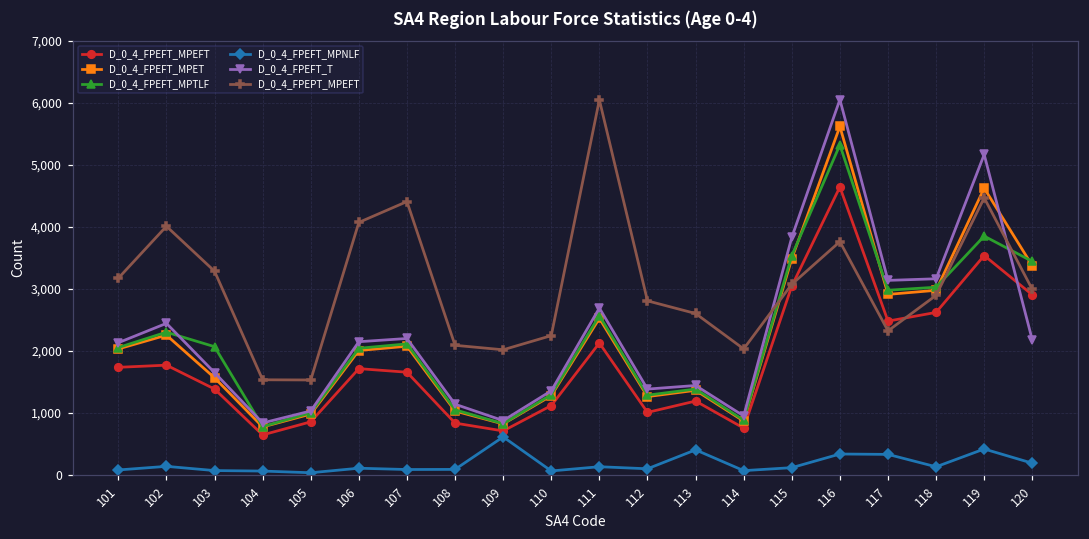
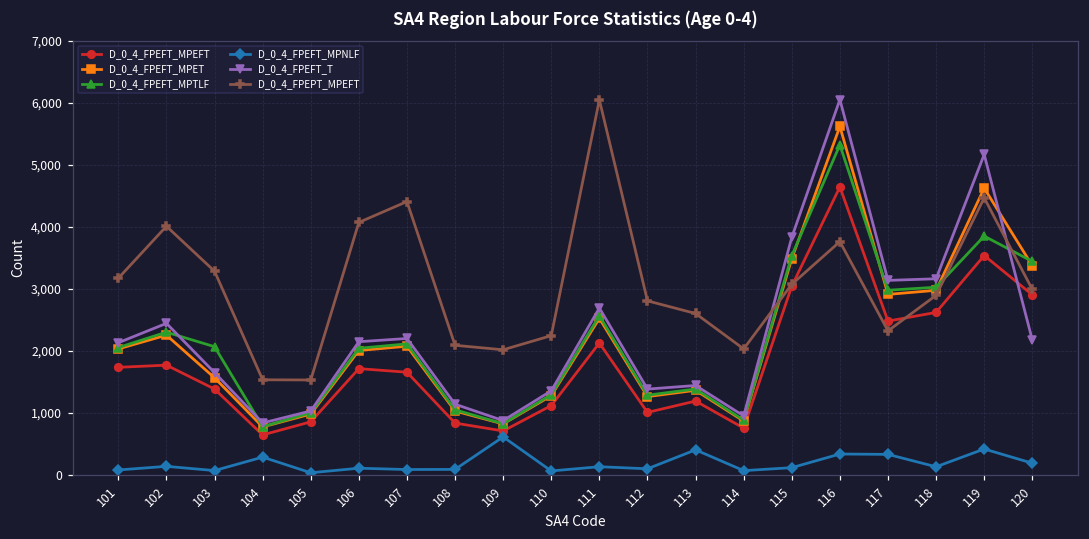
D_0_4_FPEFT_MPNLF, 104: 100 -> 300
